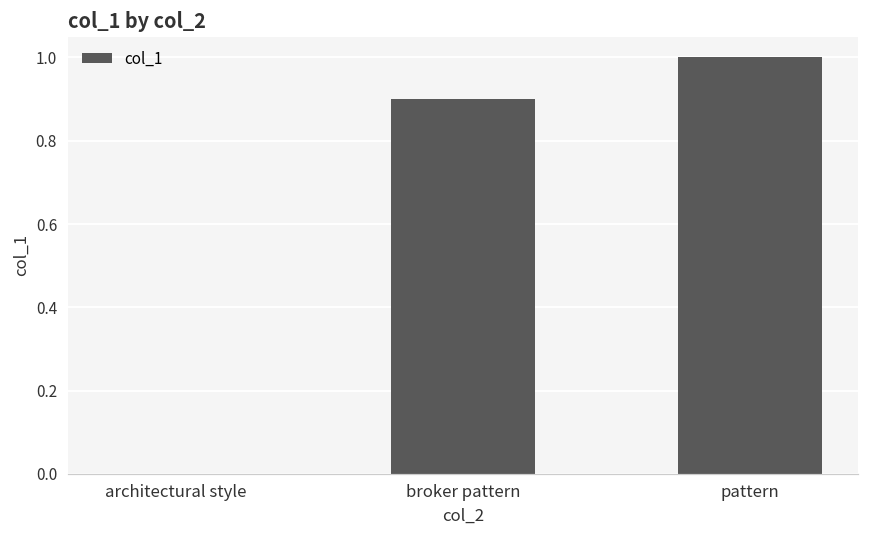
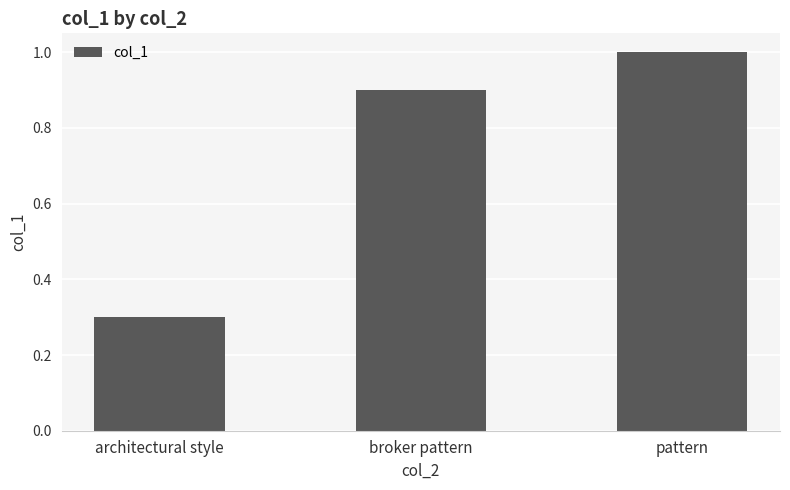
architectural style: 0.0 -> 0.3
